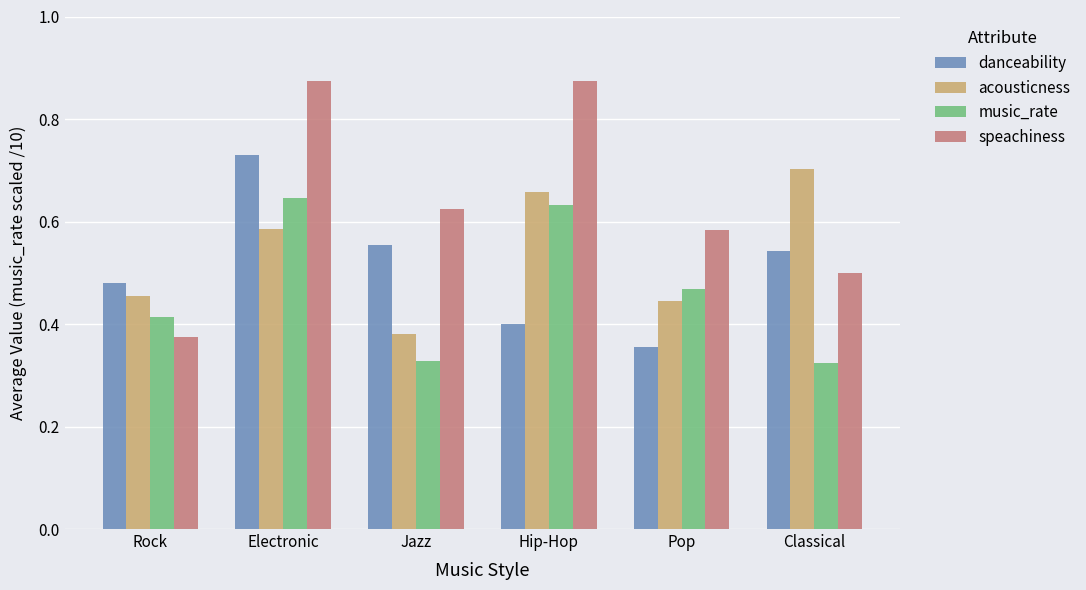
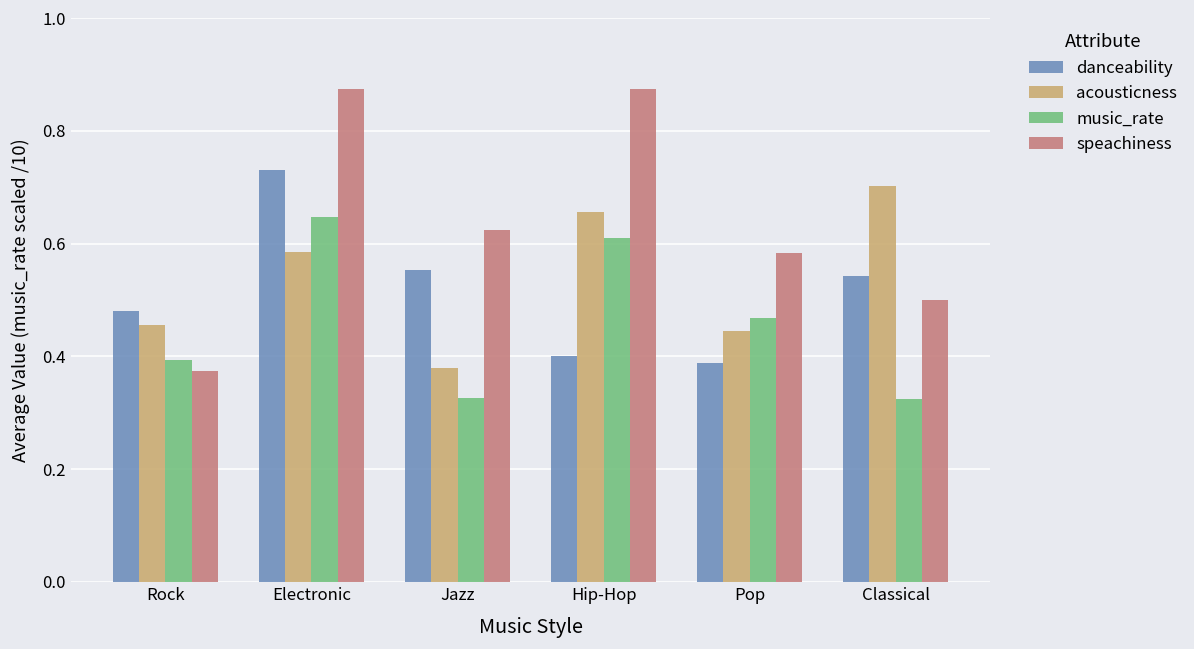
music_rate, Rock: 0.41 -> 0.39
music_rate, Hip-Hop: 0.63 -> 0.61
danceability, Pop: 0.36 -> 0.39
